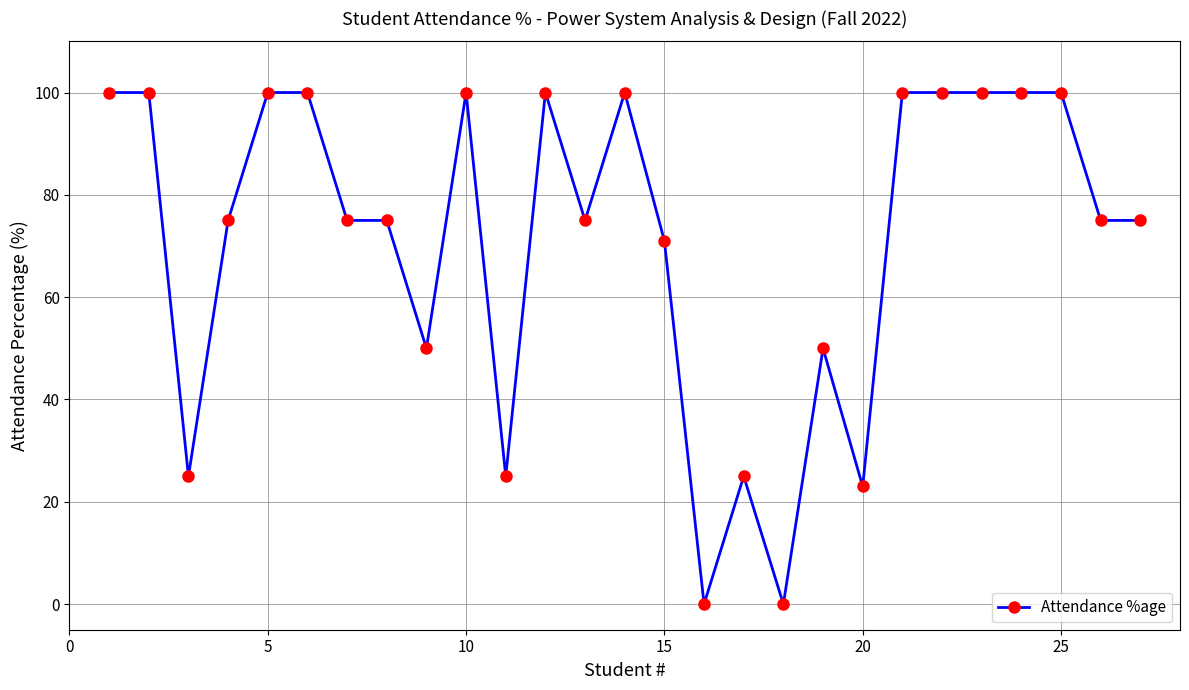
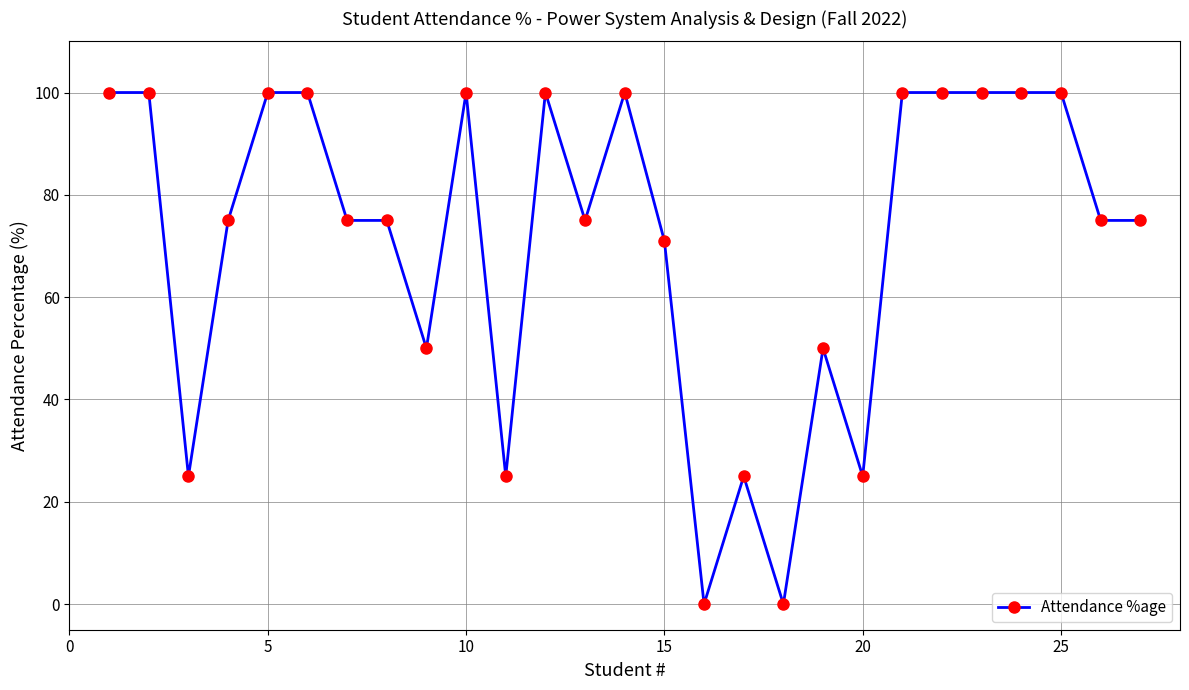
20: 23 -> 25
